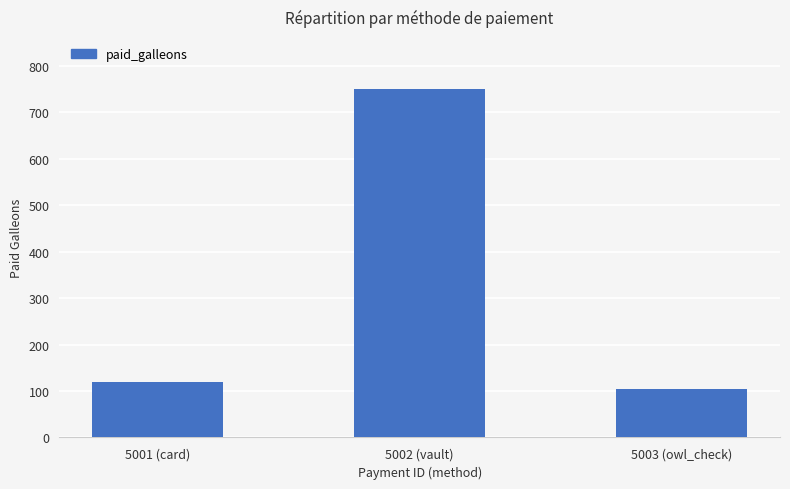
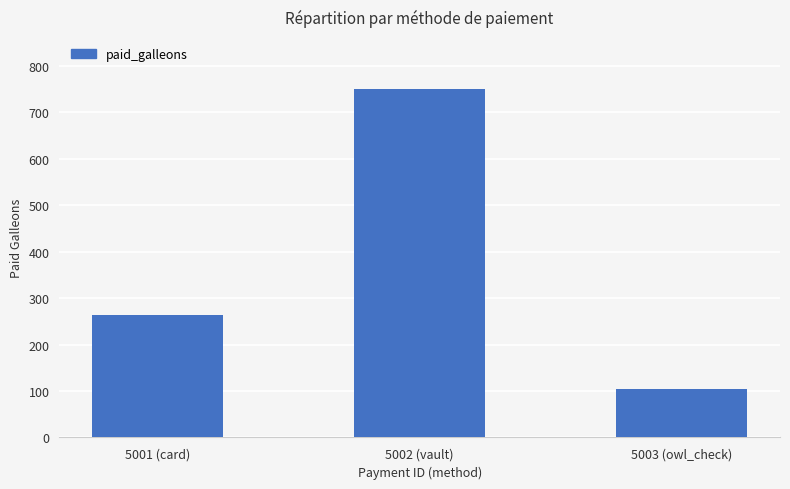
5001 (card): 120 -> 260
